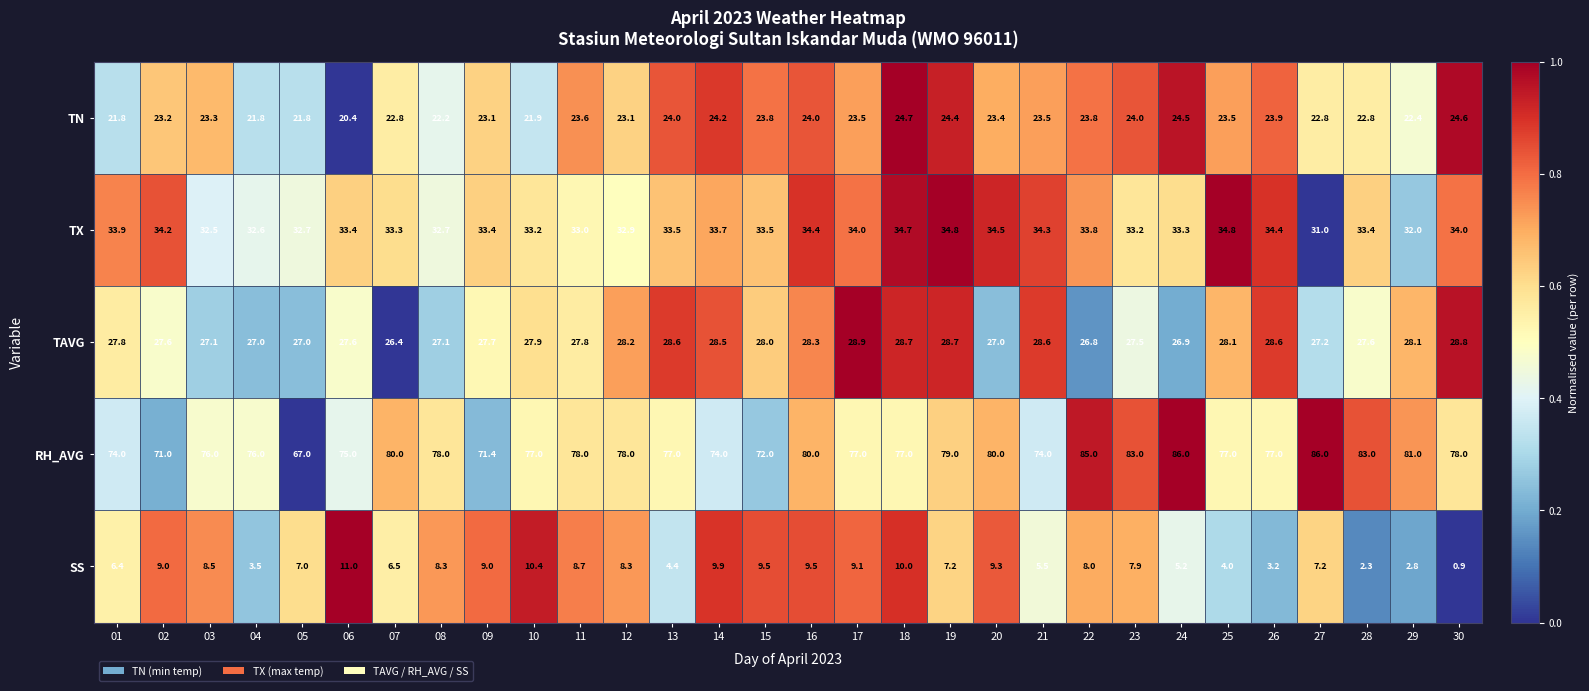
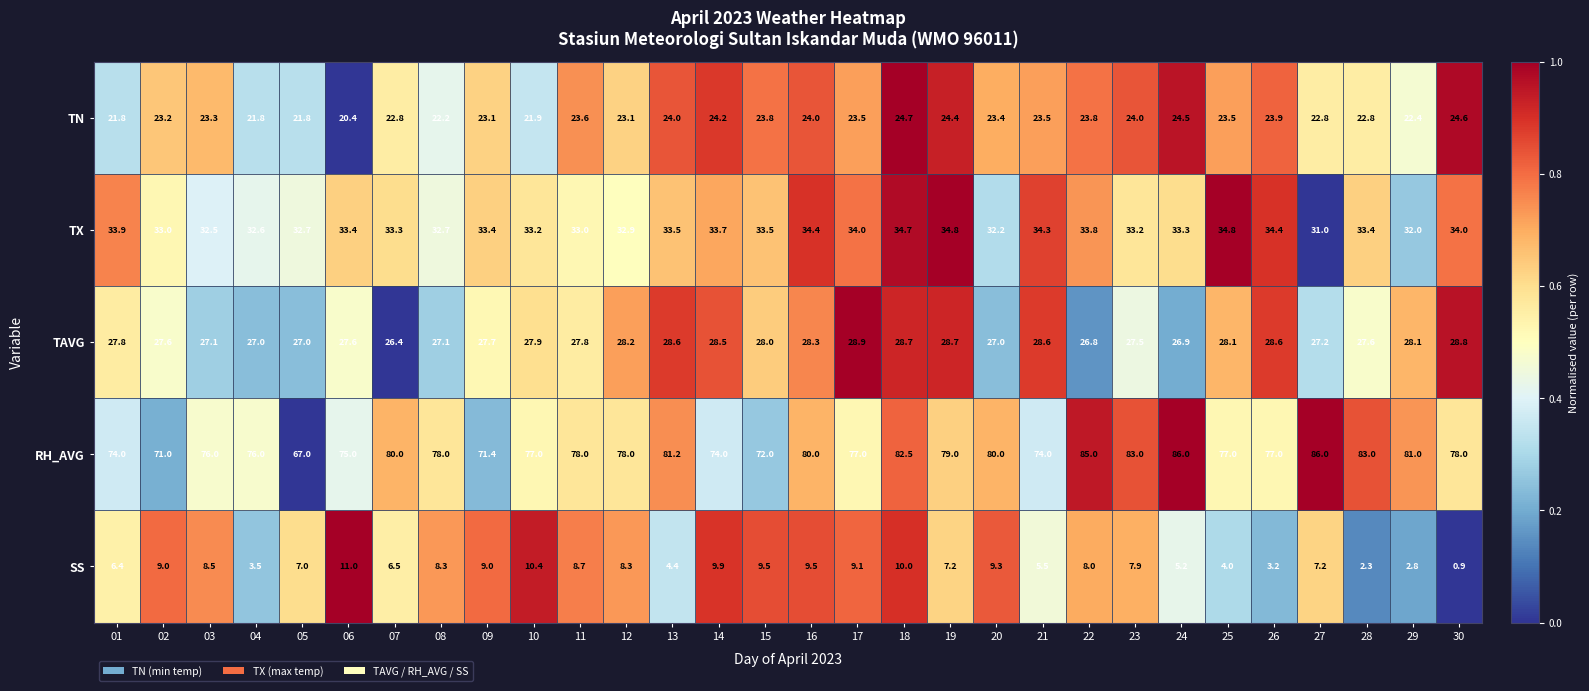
TX, 02: 34.2 -> 33.0
TX, 20: 34.5 -> 32.2
RH_AVG, 13: 77.0 -> 81.2
RH_AVG, 18: 77.0 -> 82.5
